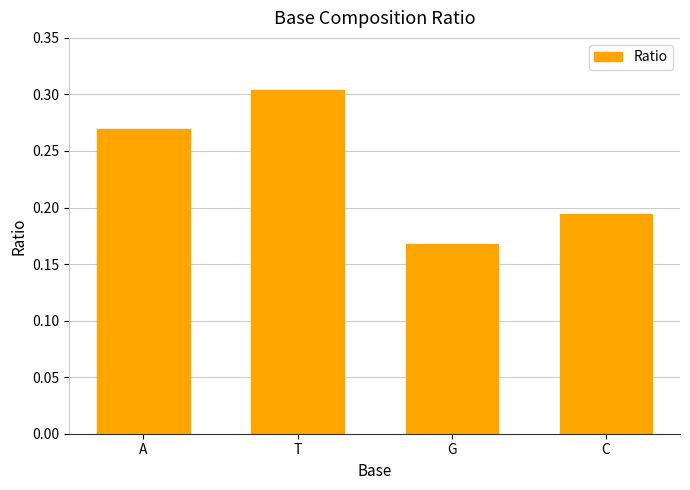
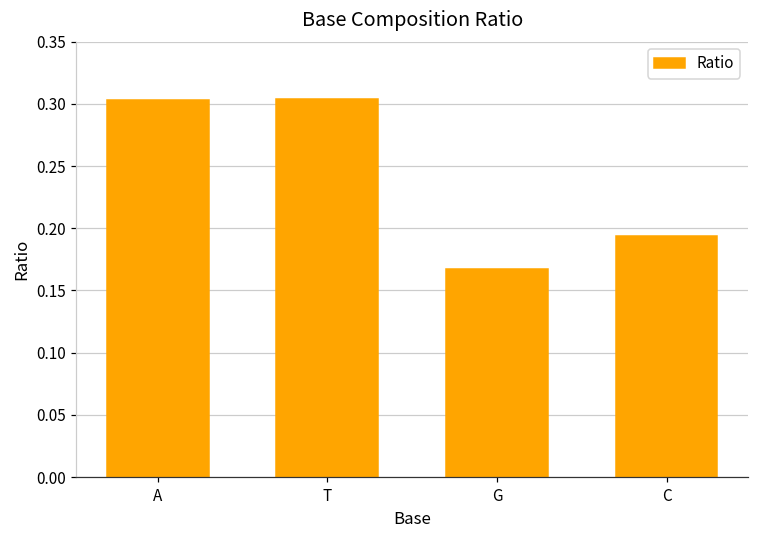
A: 0.269 -> 0.303
